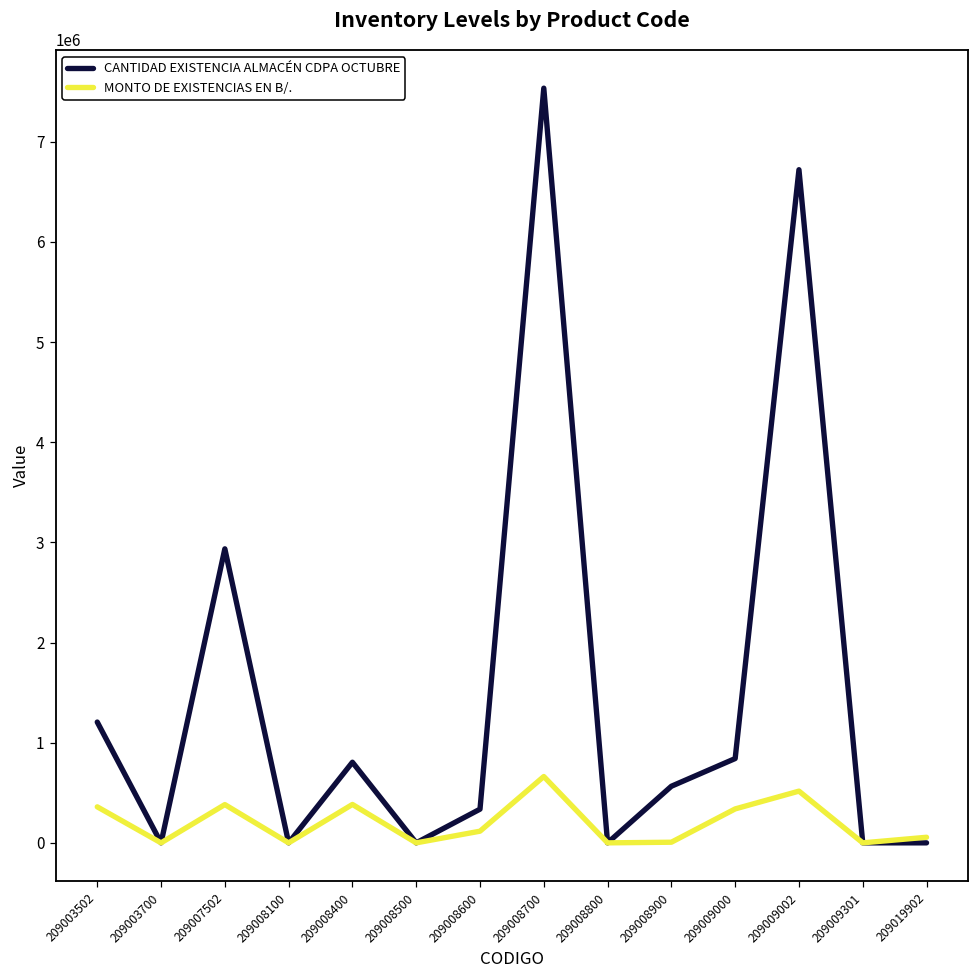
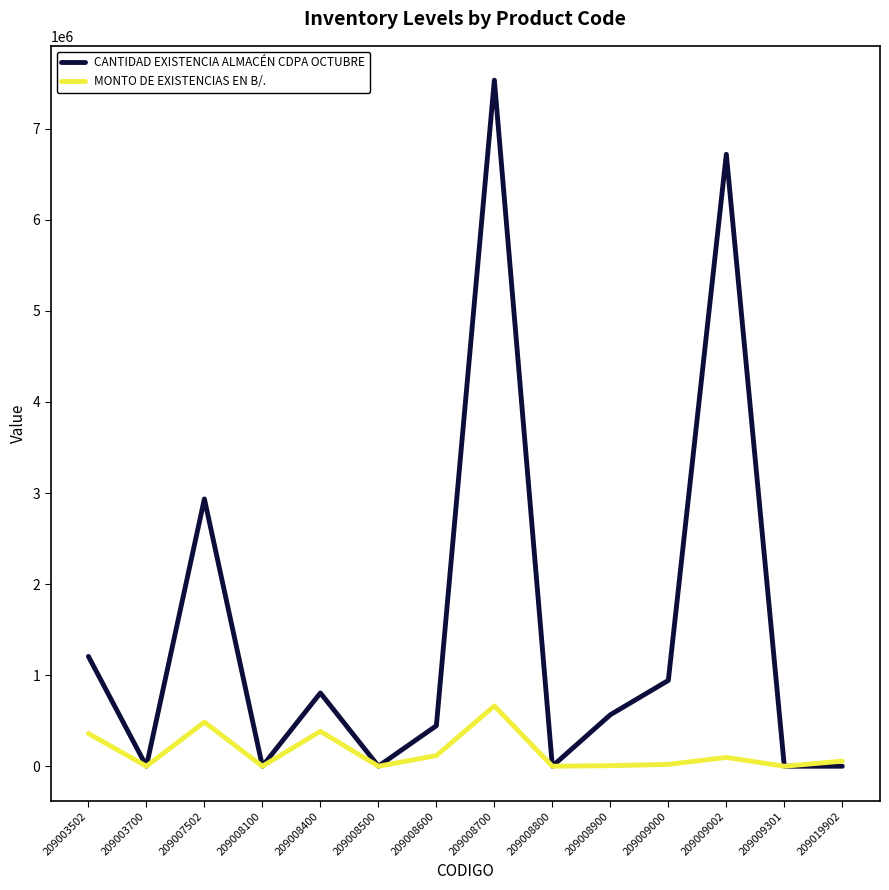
MONTO DE EXISTENCIAS EN B/., 209007502: 400000 -> 500000
CANTIDAD EXISTENCIA ALMACÉN CDPA OCTUBRE, 209008600: 300000 -> 400000
CANTIDAD EXISTENCIA ALMACÉN CDPA OCTUBRE, 209009000: 800000 -> 900000
MONTO DE EXISTENCIAS EN B/., 209009000: 300000 -> 0
MONTO DE EXISTENCIAS EN B/., 209009002: 500000 -> 100000
